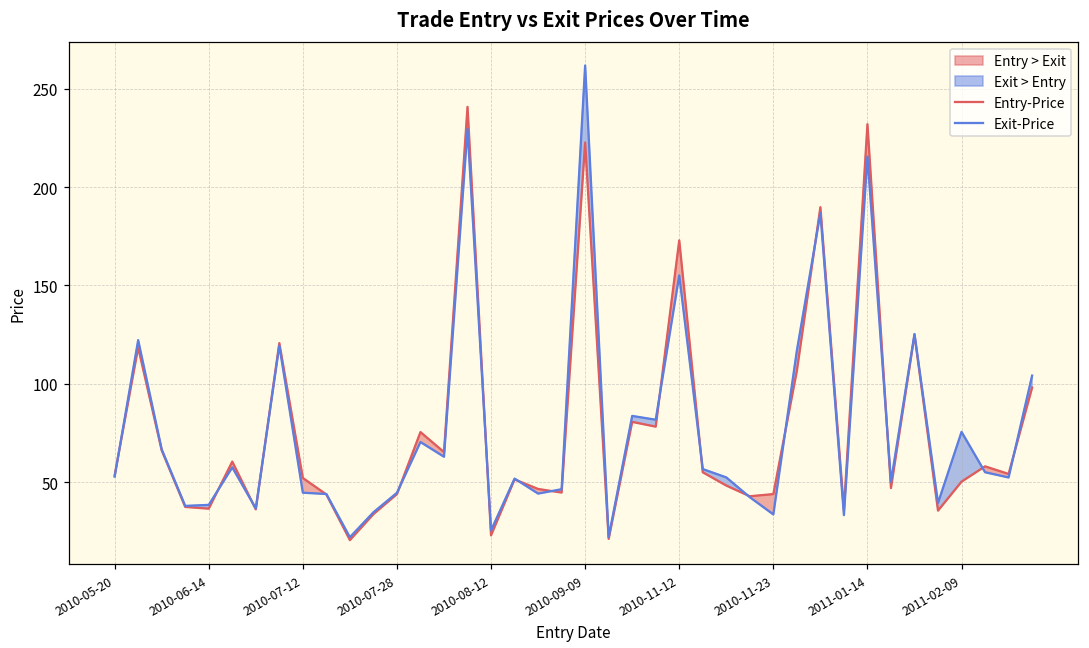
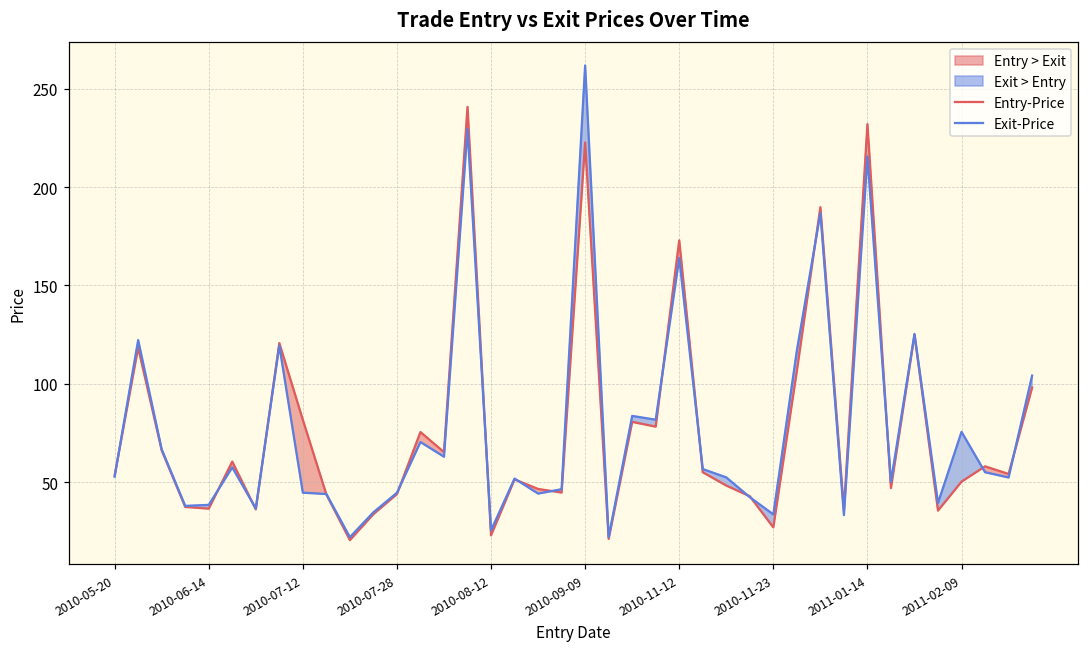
Entry-Price, 2010-07-12: 52 -> 82
Exit-Price, 2010-11-12: 155 -> 164
Entry-Price, 2010-11-23: 44 -> 27
